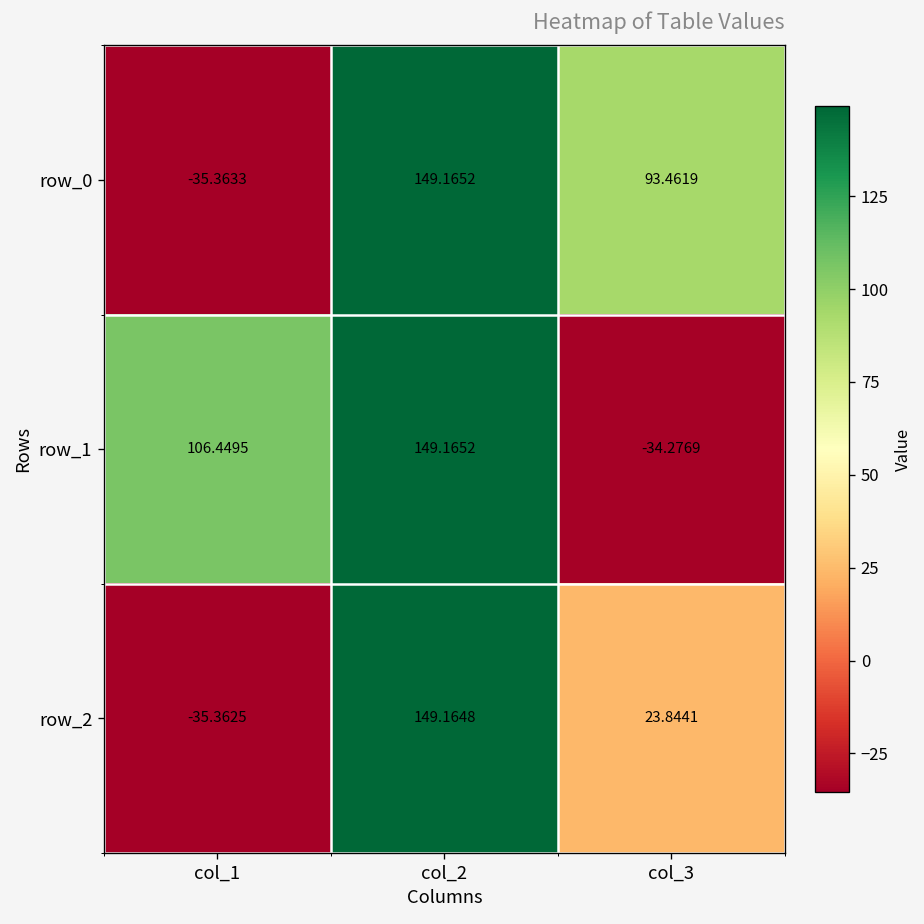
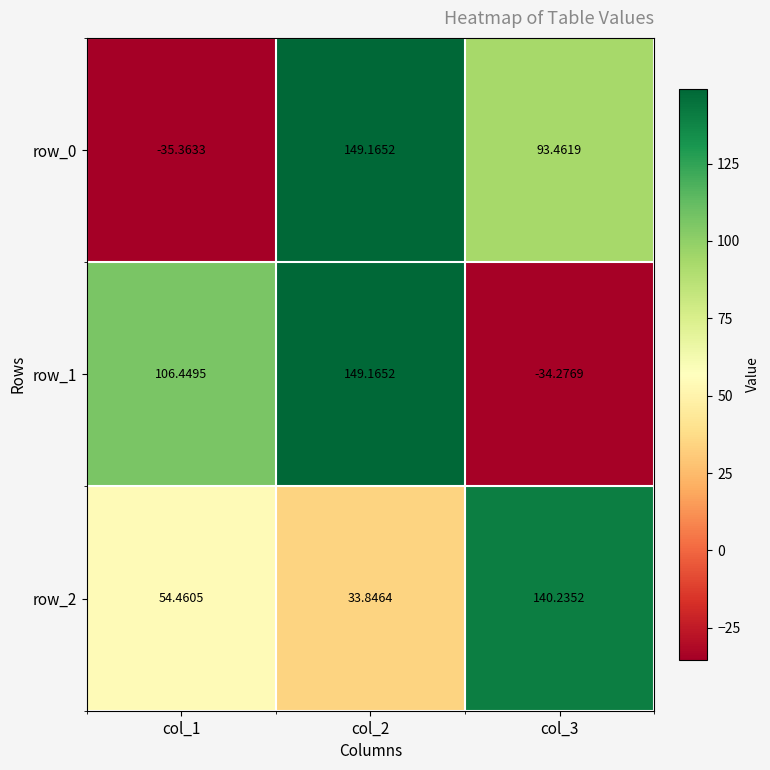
row_2, col_1: -35.3625 -> 54.4605
row_2, col_2: 149.1648 -> 33.8464
row_2, col_3: 23.8441 -> 140.2352
